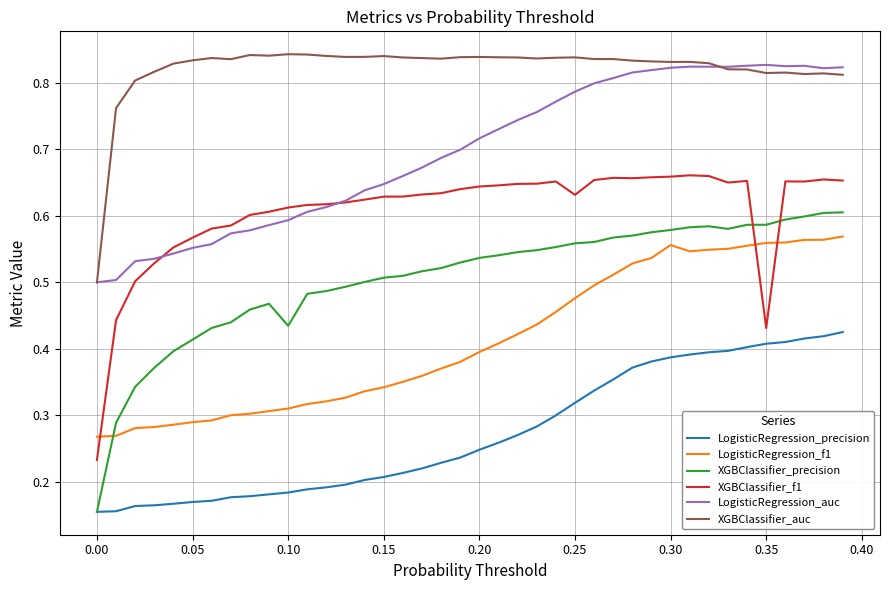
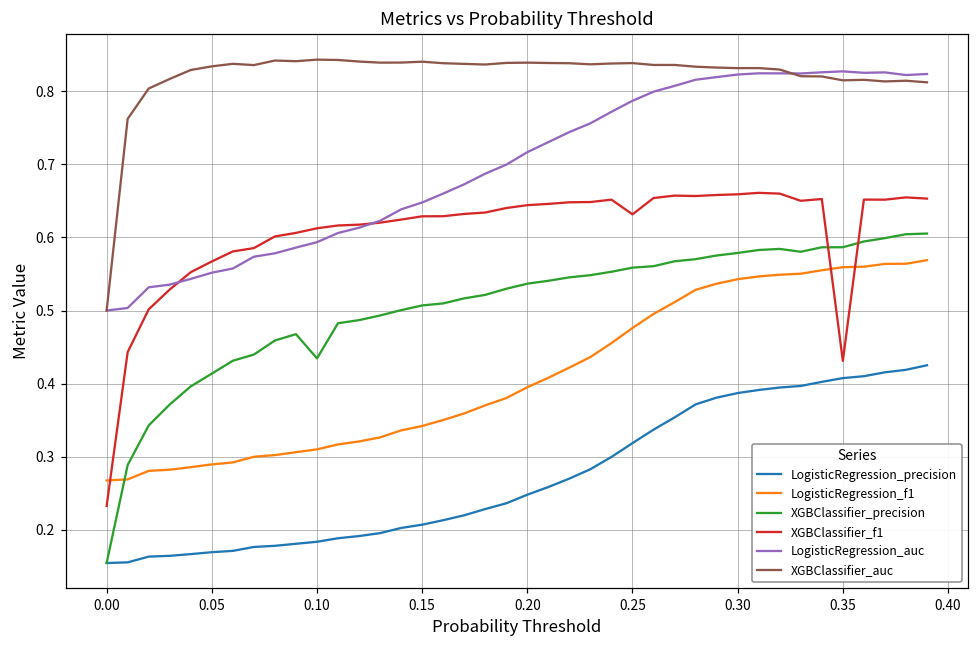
LogisticRegression_f1, 0.30: 0.56 -> 0.54
